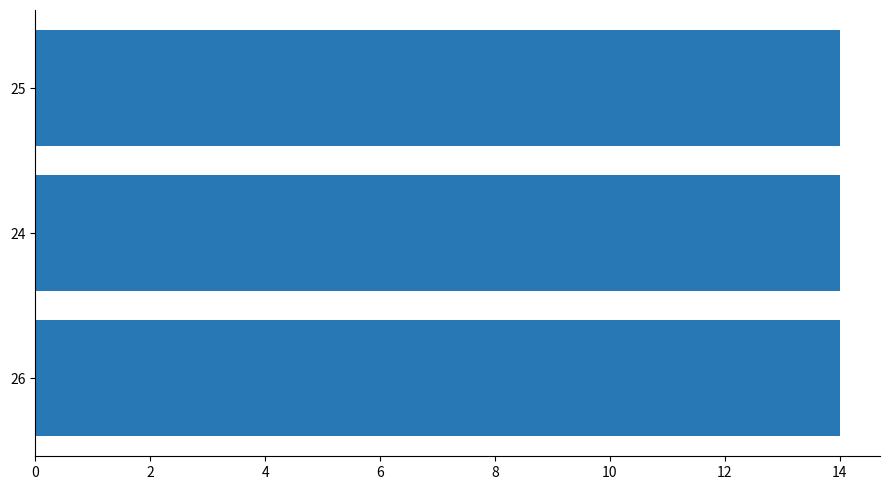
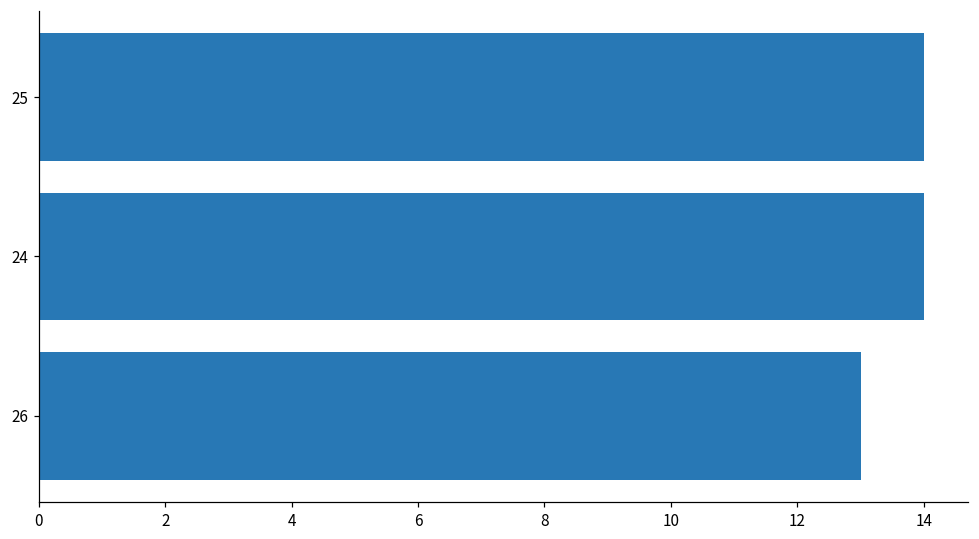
26: 14 -> 13
